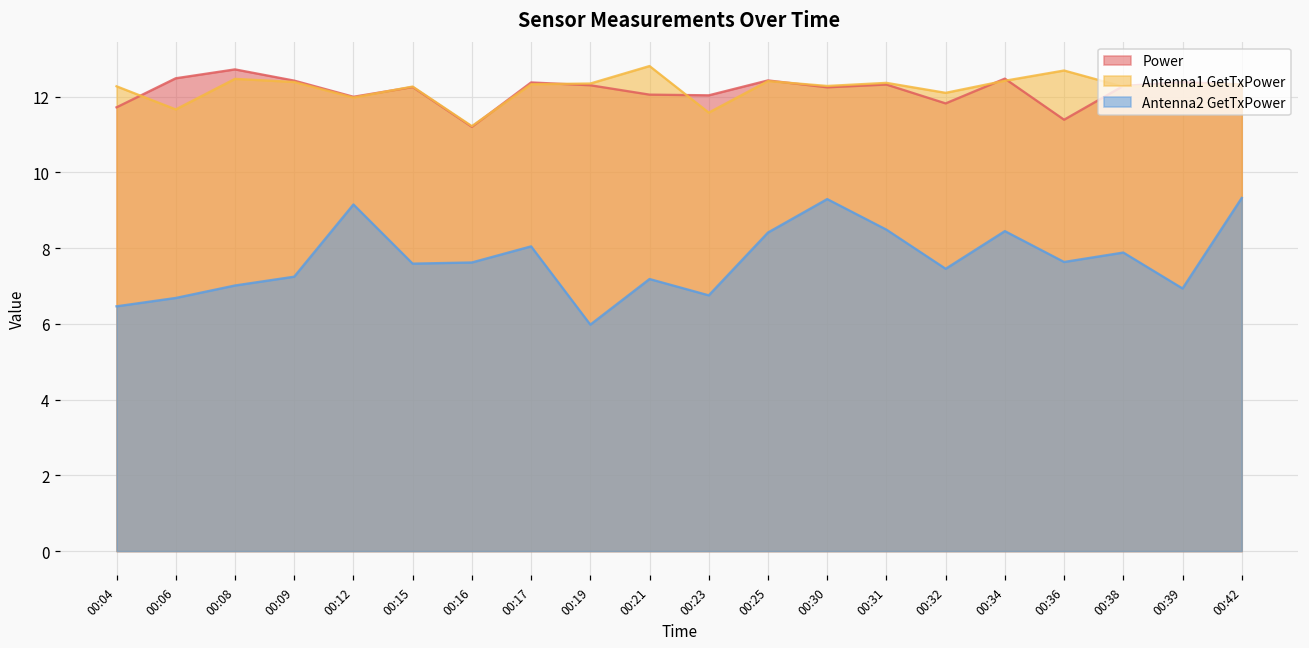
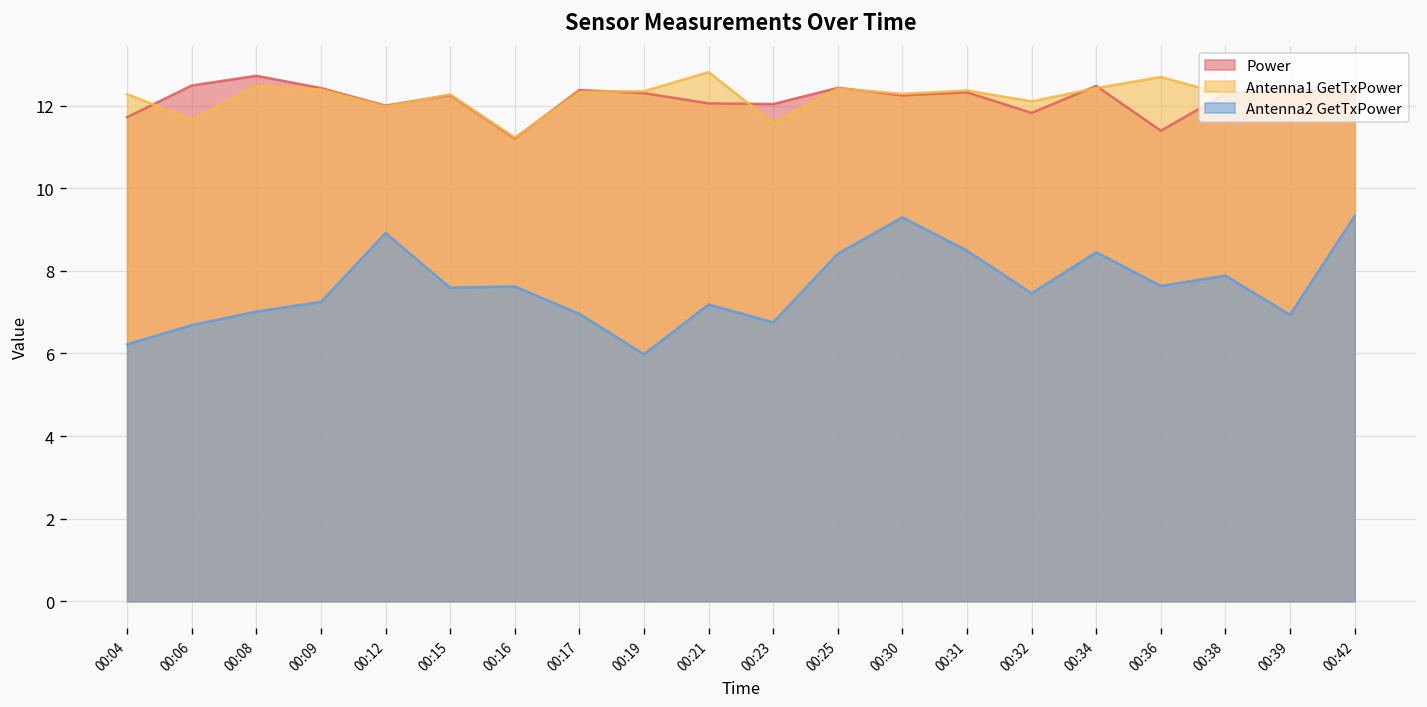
Antenna2 GetTxPower, 00:04: 6.5 -> 6.2
Antenna2 GetTxPower, 00:12: 9.2 -> 8.9
Antenna2 GetTxPower, 00:17: 8.0 -> 7.0
